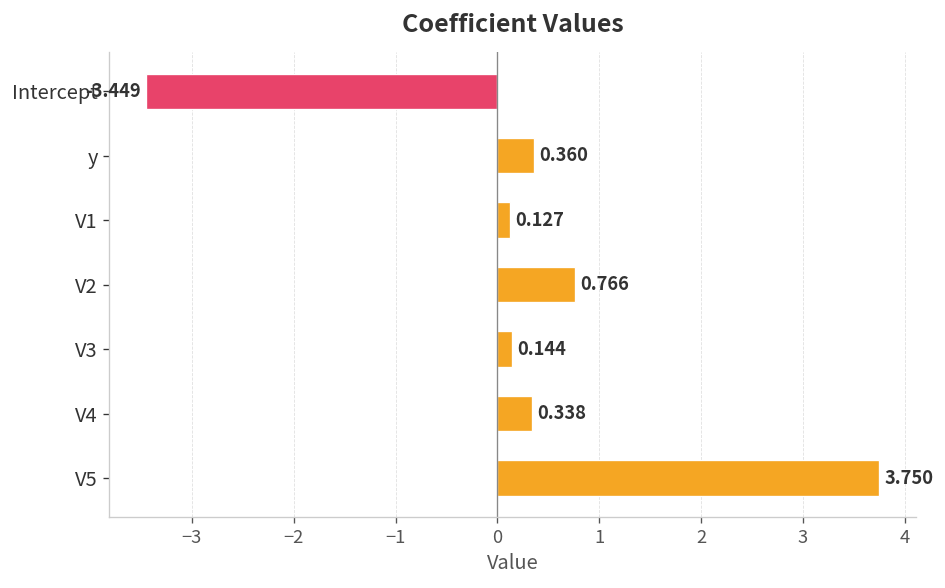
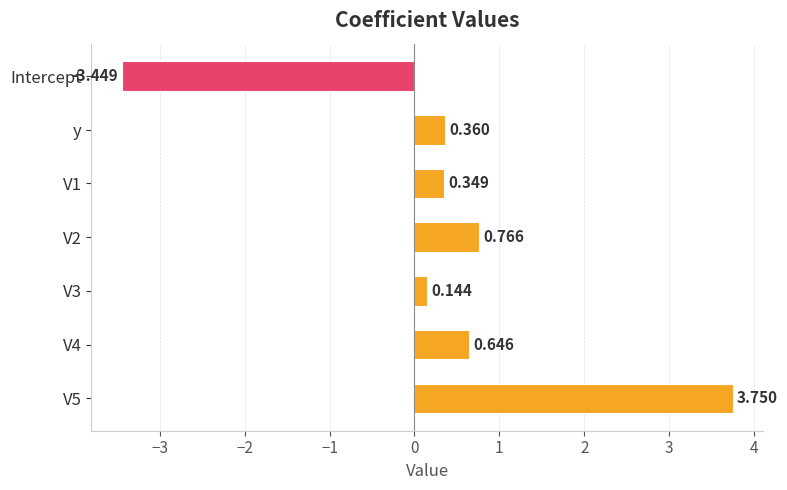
V1: 0.127 -> 0.349
V4: 0.338 -> 0.646
